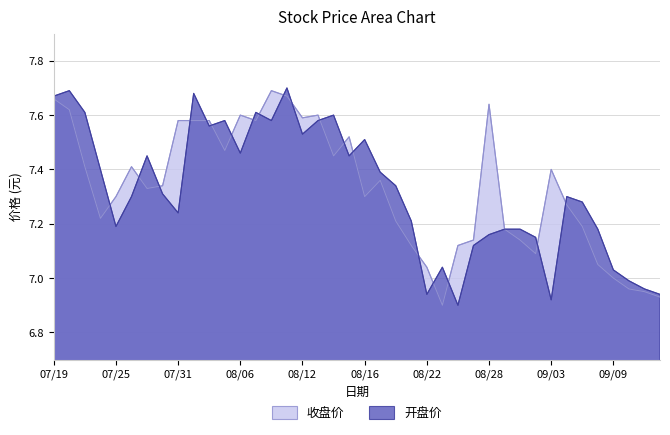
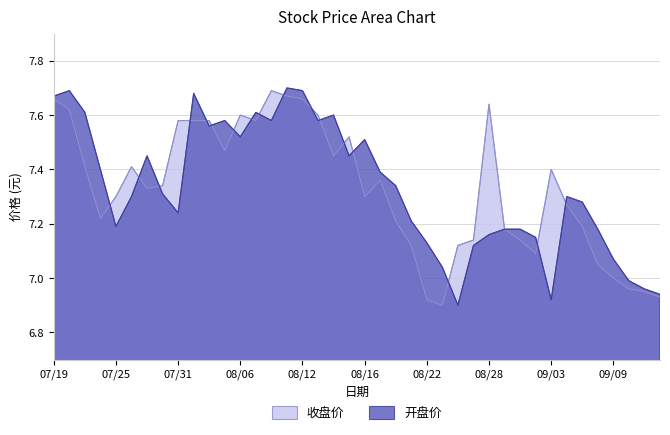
开盘价, 08/06: 7.46 -> 7.52
收盘价, 08/12: 7.59 -> 7.66
开盘价, 08/12: 7.53 -> 7.69
收盘价, 08/22: 7.04 -> 6.92
开盘价, 08/22: 6.94 -> 7.13
开盘价, 09/09: 7.03 -> 7.07
